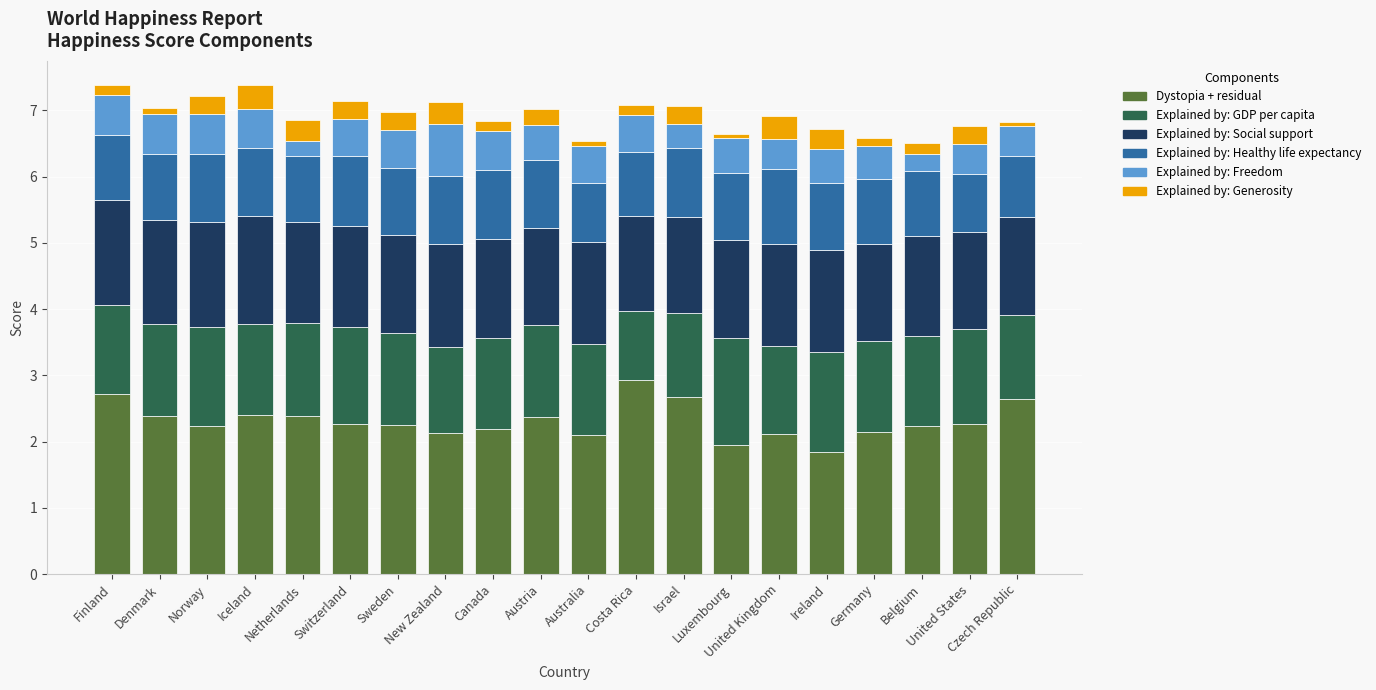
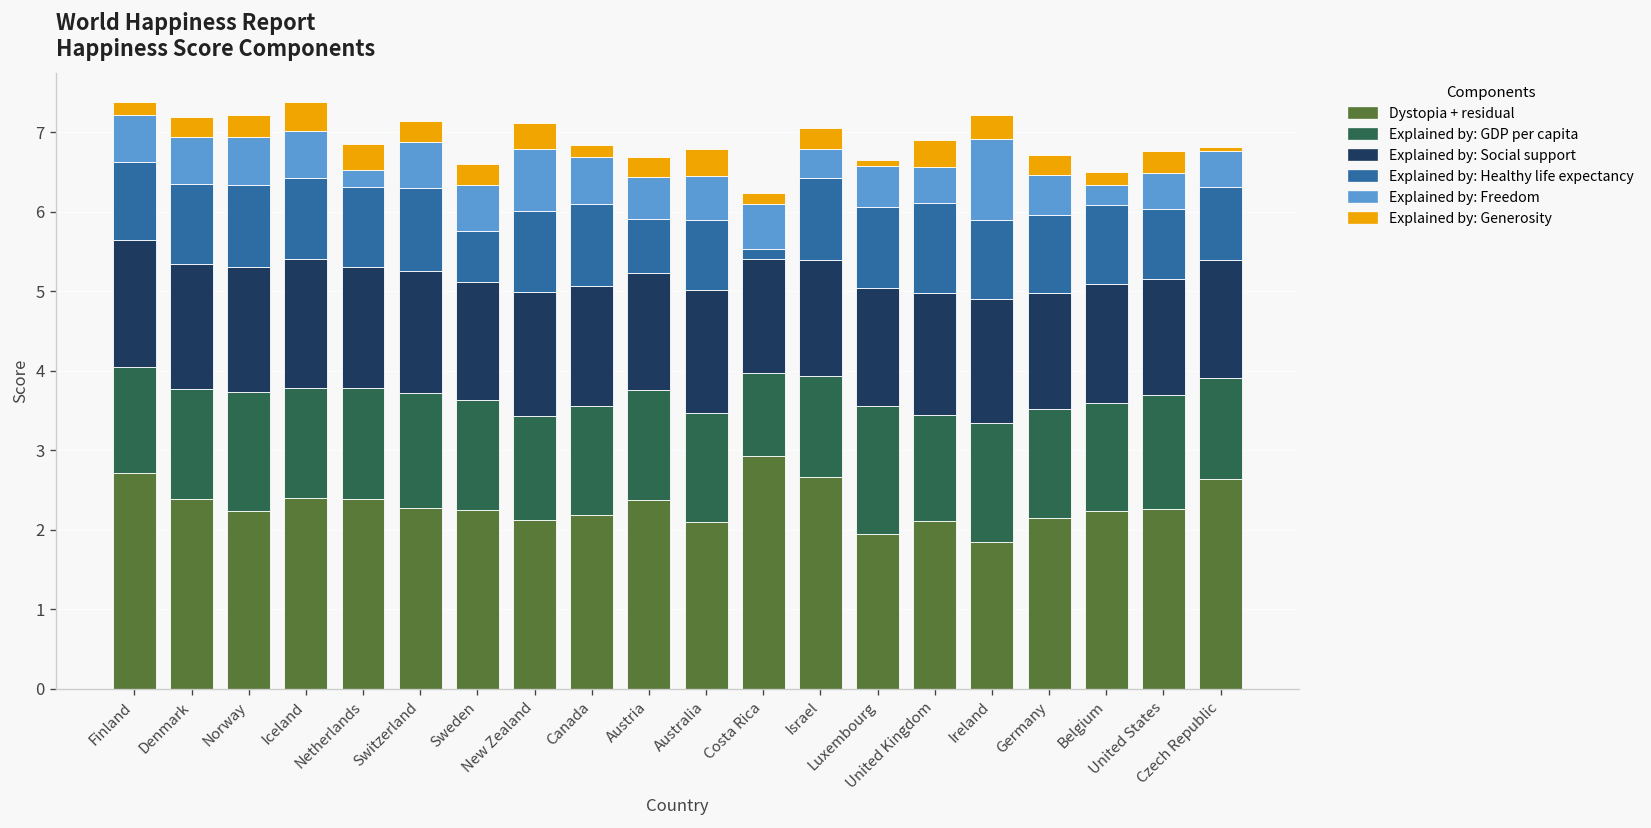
Explained by: Generosity, Denmark: 0.1 -> 0.3
Explained by: Healthy life expectancy, Sweden: 1.0 -> 0.6
Explained by: Healthy life expectancy, Austria: 1.0 -> 0.7
Explained by: Generosity, Australia: 0.1 -> 0.3
Explained by: Healthy life expectancy, Costa Rica: 1.0 -> 0.1
Explained by: Freedom, Ireland: 0.5 -> 1.0
Explained by: Generosity, Germany: 0.1 -> 0.3
